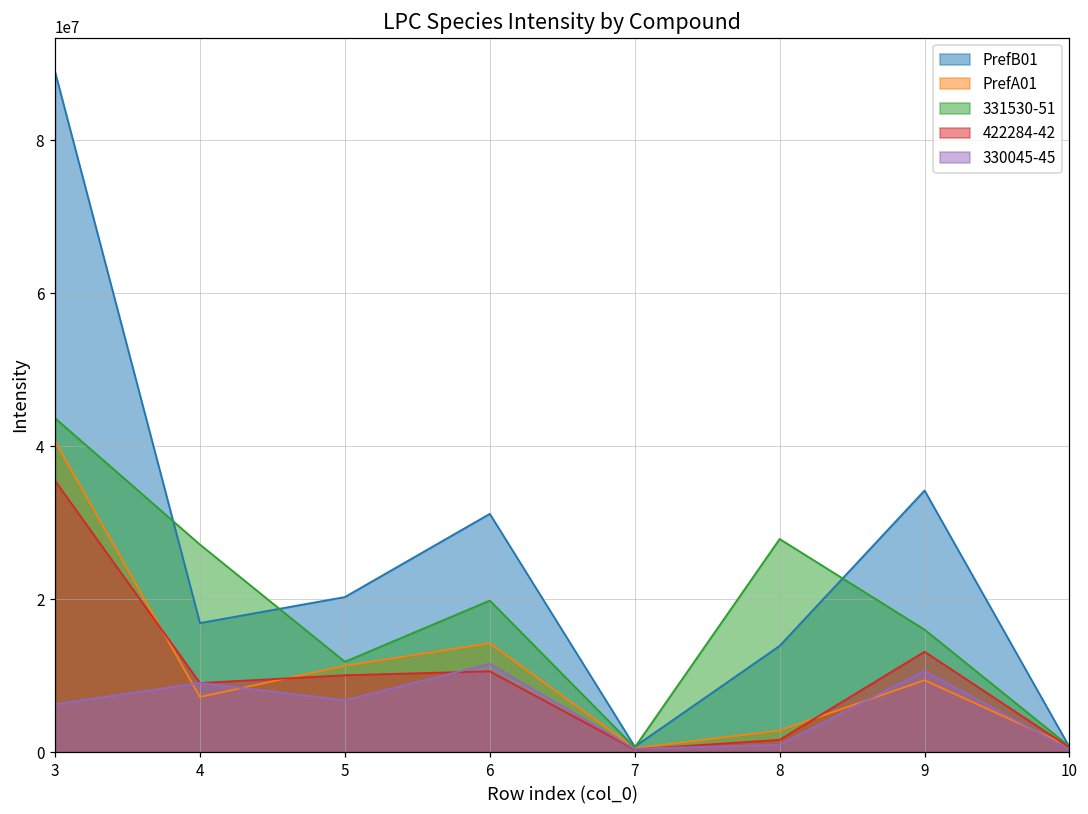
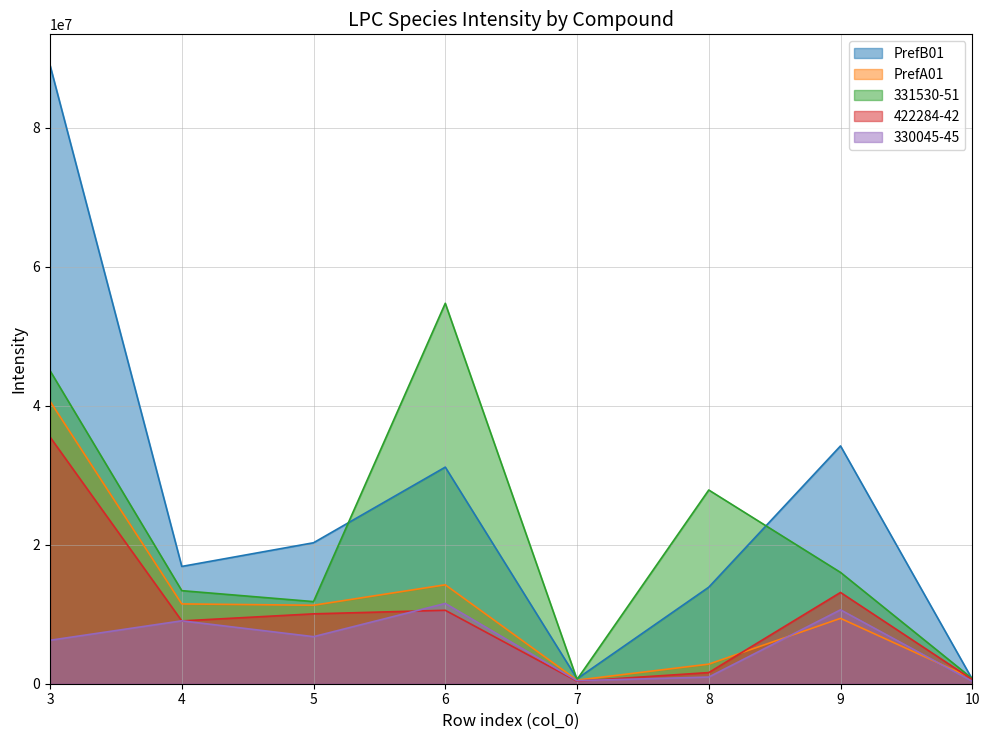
331530-51, 3: 44000000 -> 45000000
PrefA01, 4: 7000000 -> 11000000
331530-51, 4: 27000000 -> 13000000
331530-51, 6: 20000000 -> 55000000
